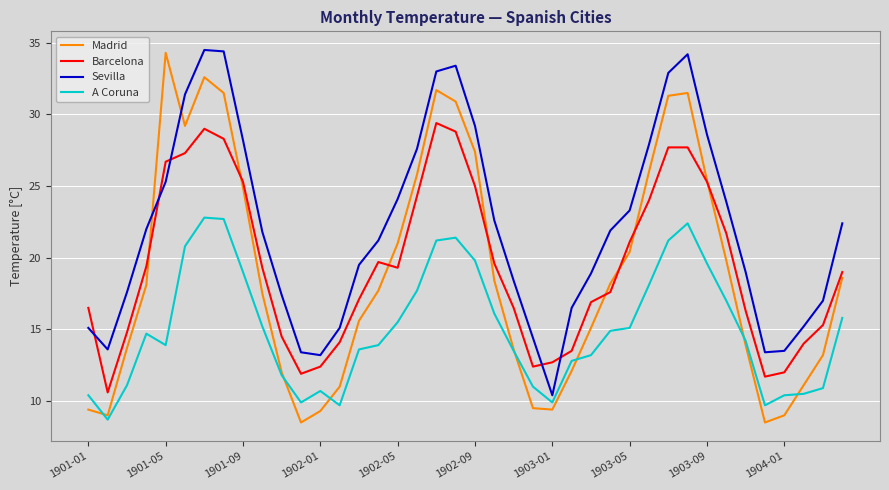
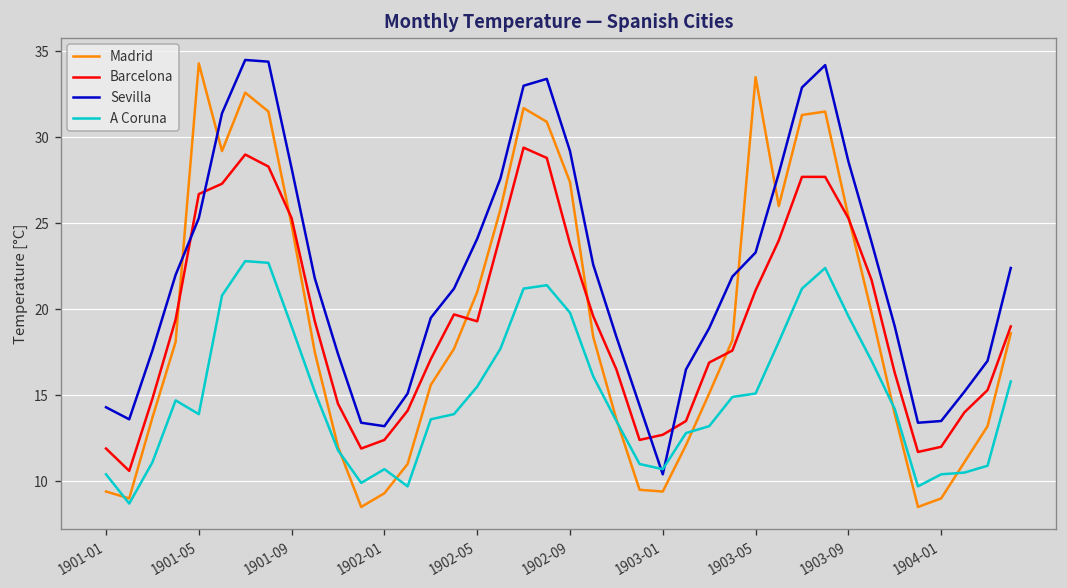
Barcelona, 1901-01: 16.5 -> 11.9
Sevilla, 1901-01: 15.1 -> 14.3
Barcelona, 1902-09: 25.0 -> 23.8
A Coruna, 1903-01: 9.9 -> 10.7
Madrid, 1903-05: 20.4 -> 33.5
